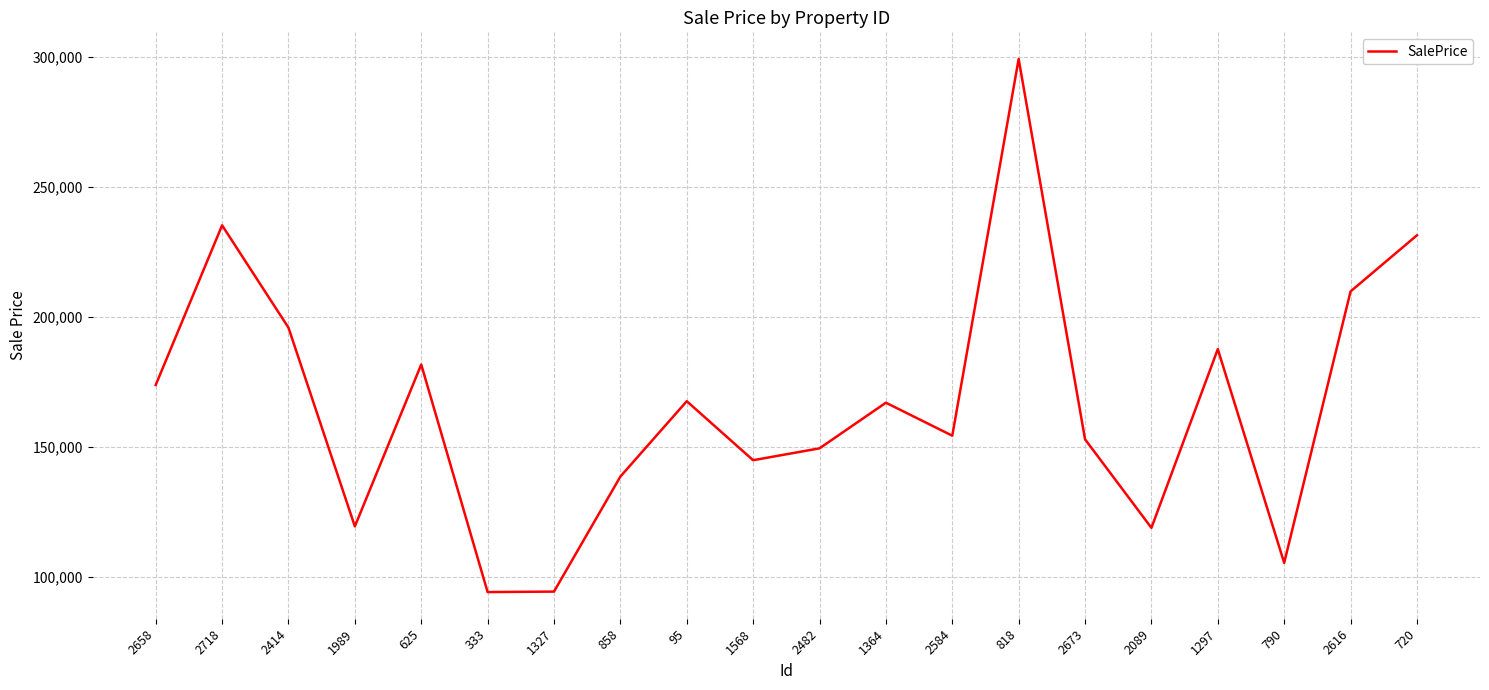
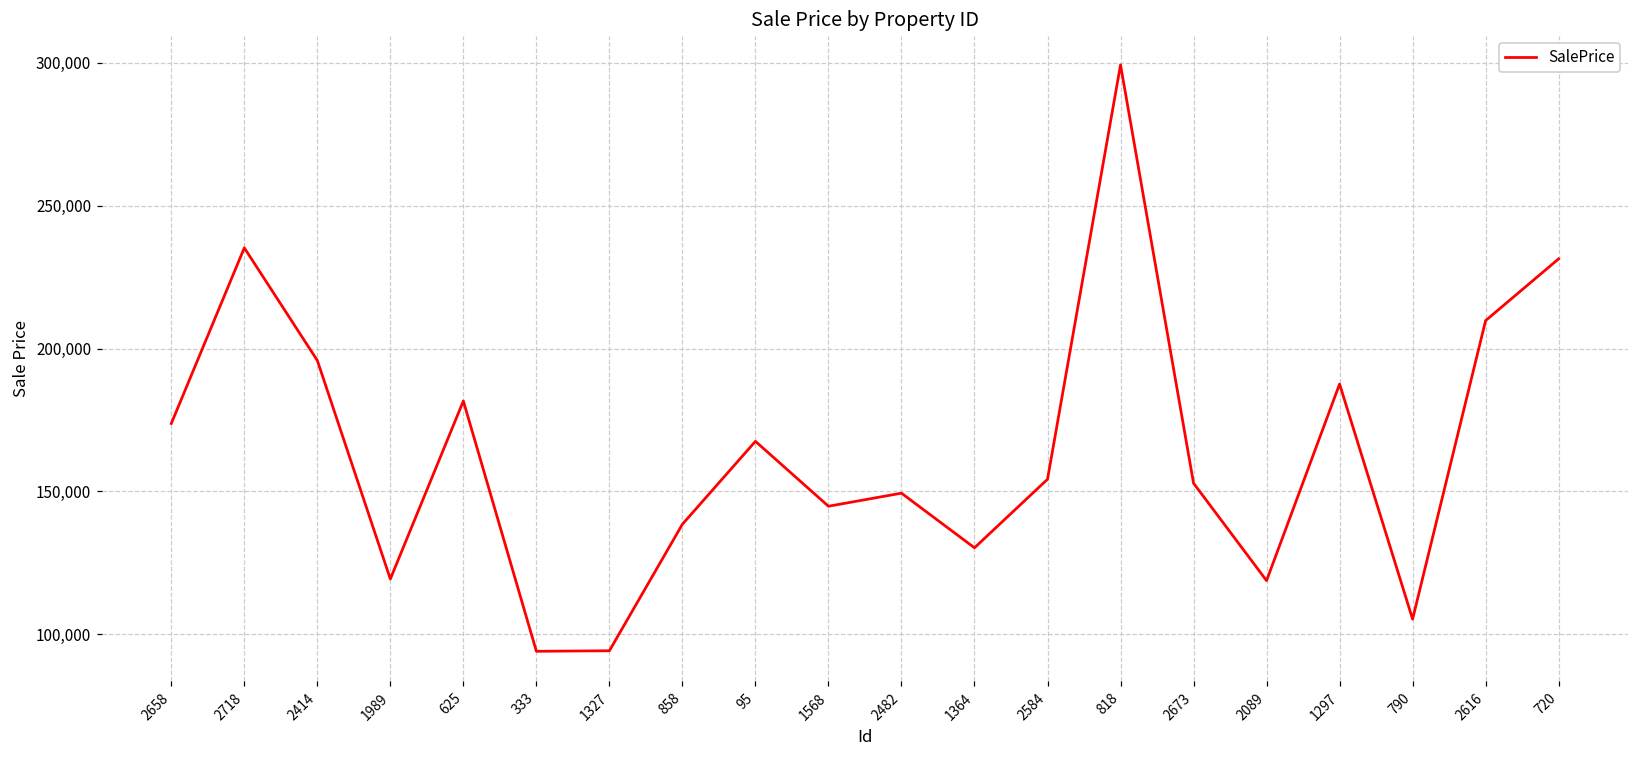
1364: 167,000 -> 130,000
